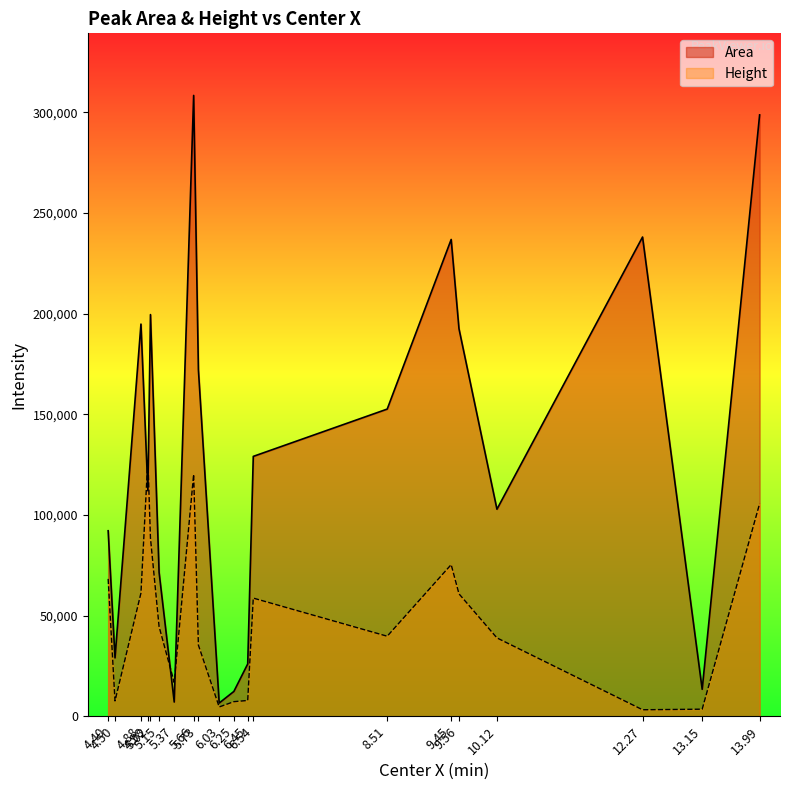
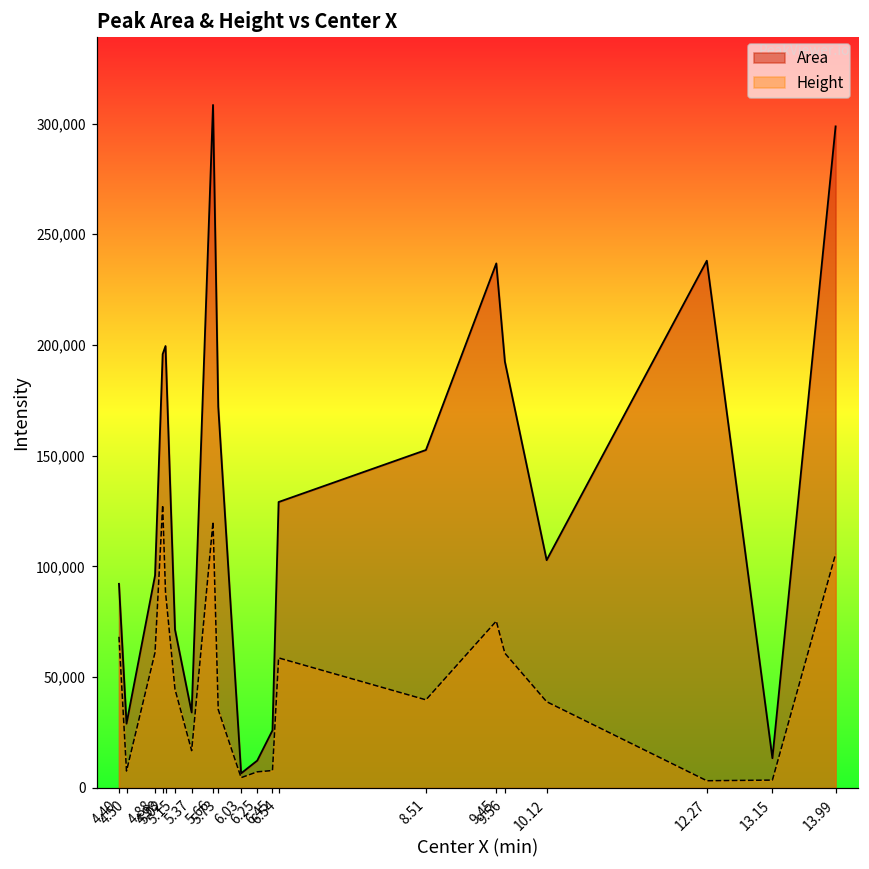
Area, 4.88: 195,000 -> 96,000
Area, 4.98: 112,000 -> 196,000
Area, 5.37: 7,000 -> 34,000
